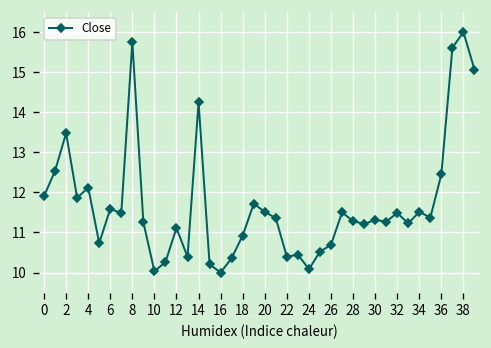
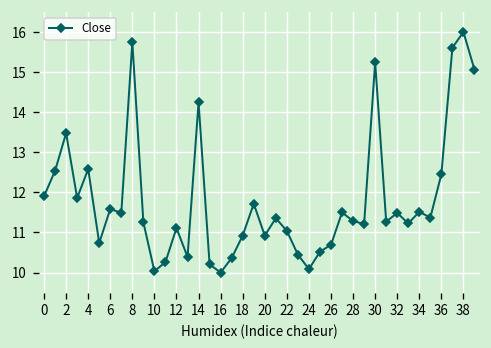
4: 12.1 -> 12.6
20: 11.5 -> 10.9
22: 10.4 -> 11.0
30: 11.3 -> 15.2
